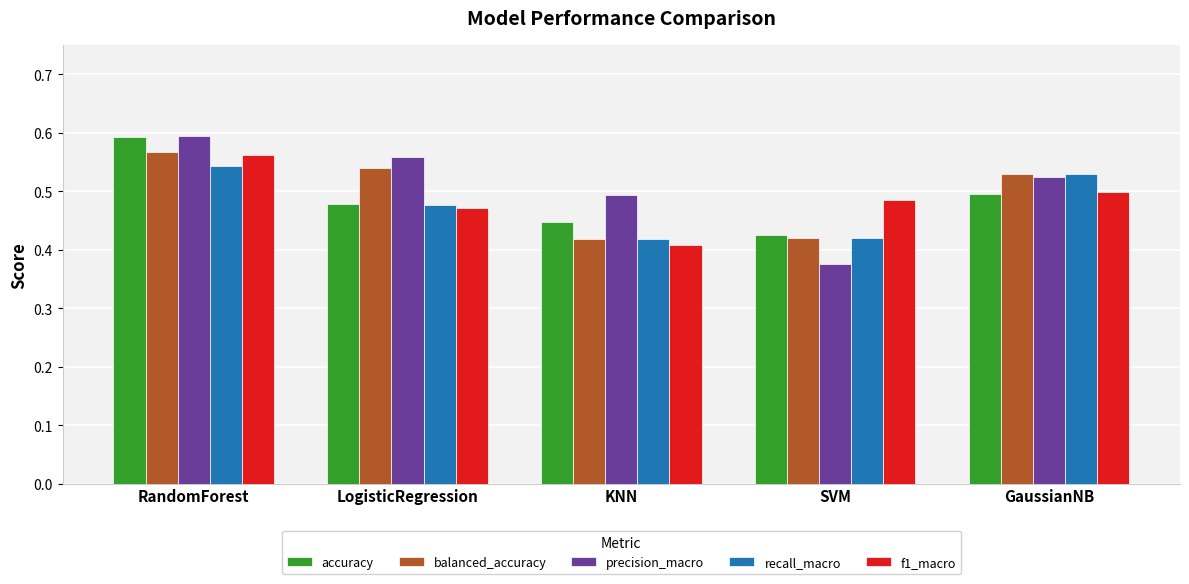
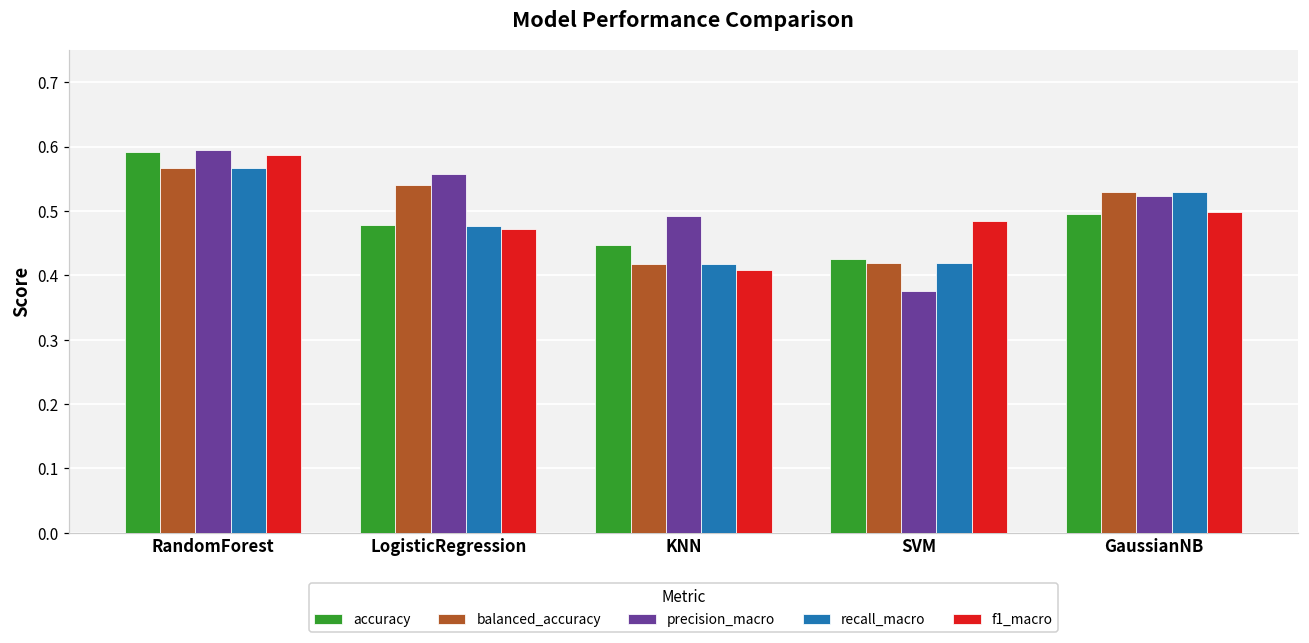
recall_macro, RandomForest: 0.54 -> 0.57
f1_macro, RandomForest: 0.56 -> 0.59
